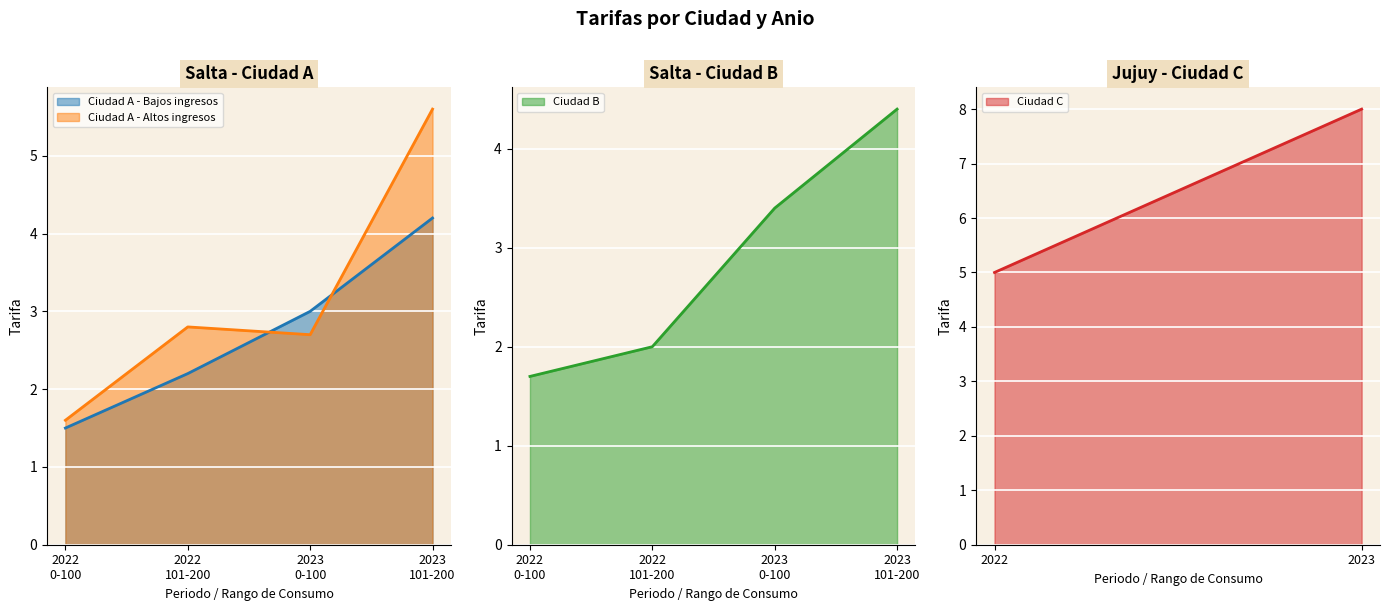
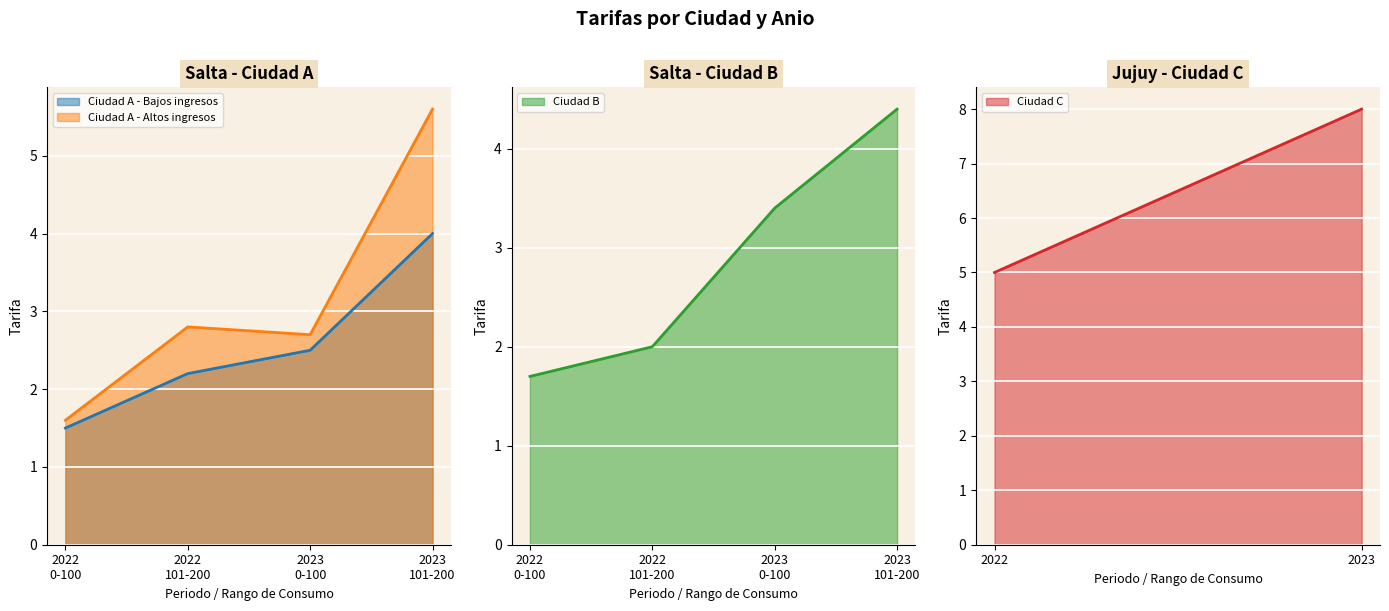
Salta - Ciudad A, Ciudad A - Bajos ingresos, 2023 0-100: 3.0 -> 2.5
Salta - Ciudad A, Ciudad A - Bajos ingresos, 2023 101-200: 4.2 -> 4.0
